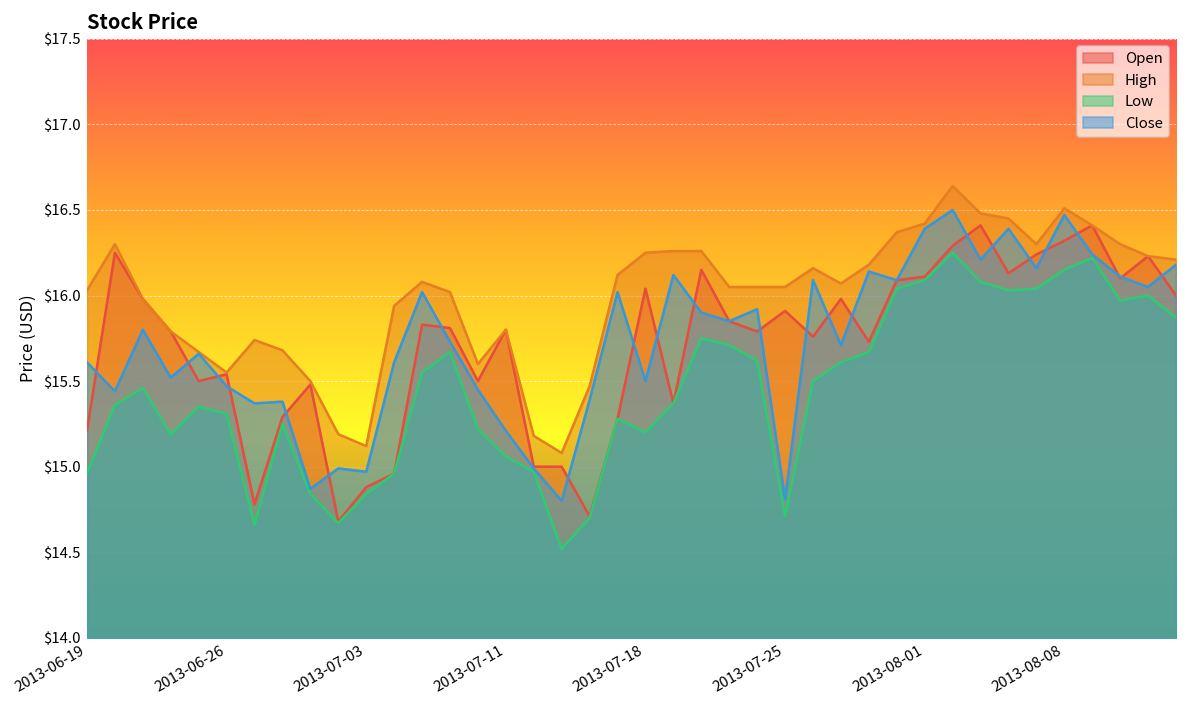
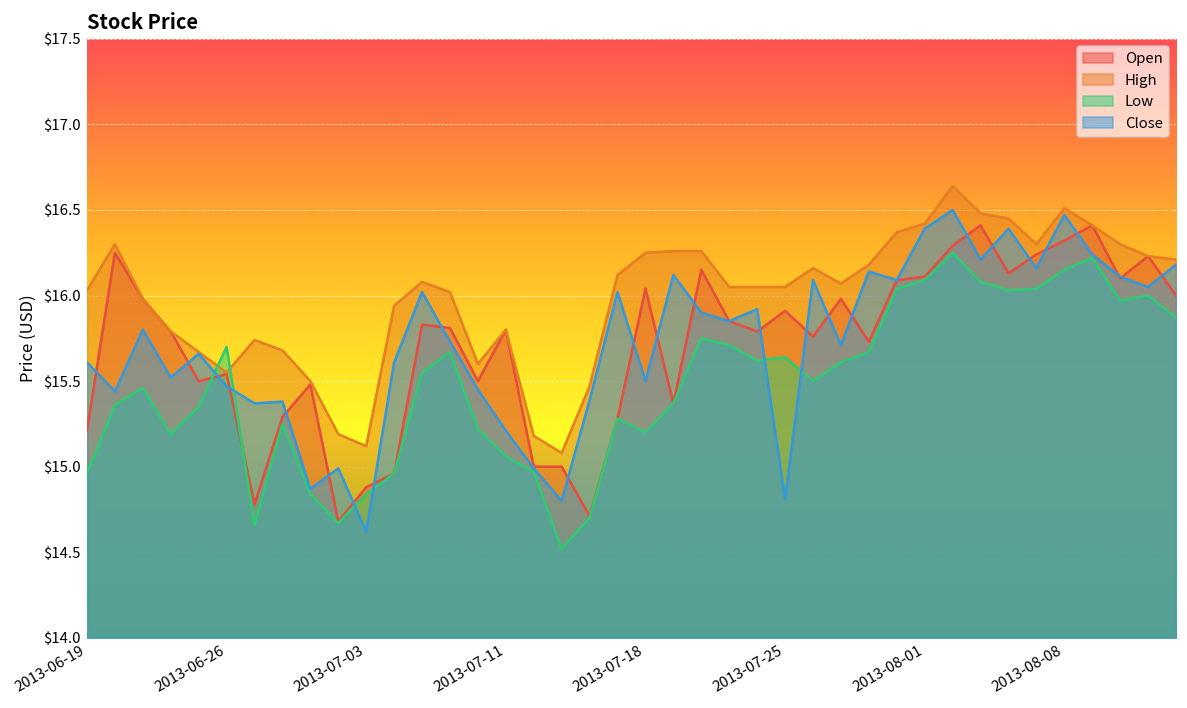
Low, 2013-06-26: $15.31 -> $15.70
Close, 2013-07-03: $14.97 -> $14.62
Low, 2013-07-25: $14.71 -> $15.64
